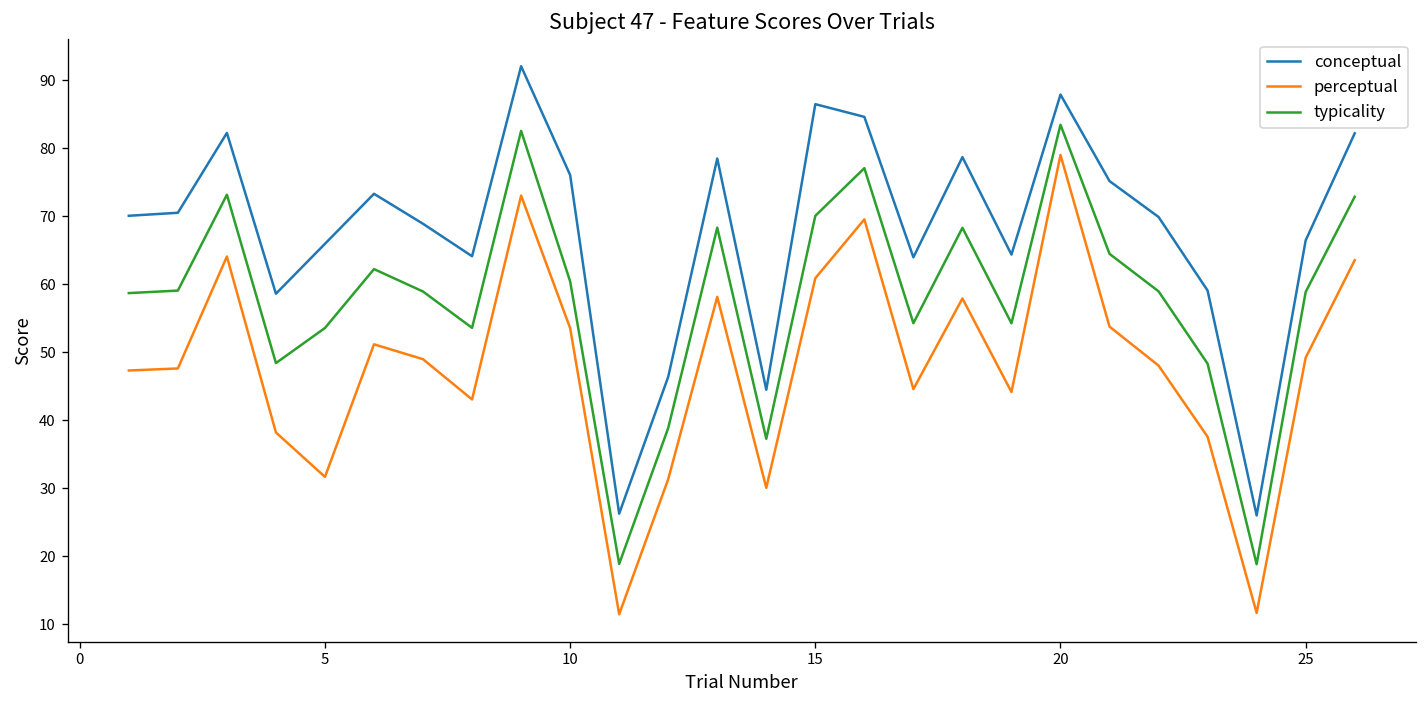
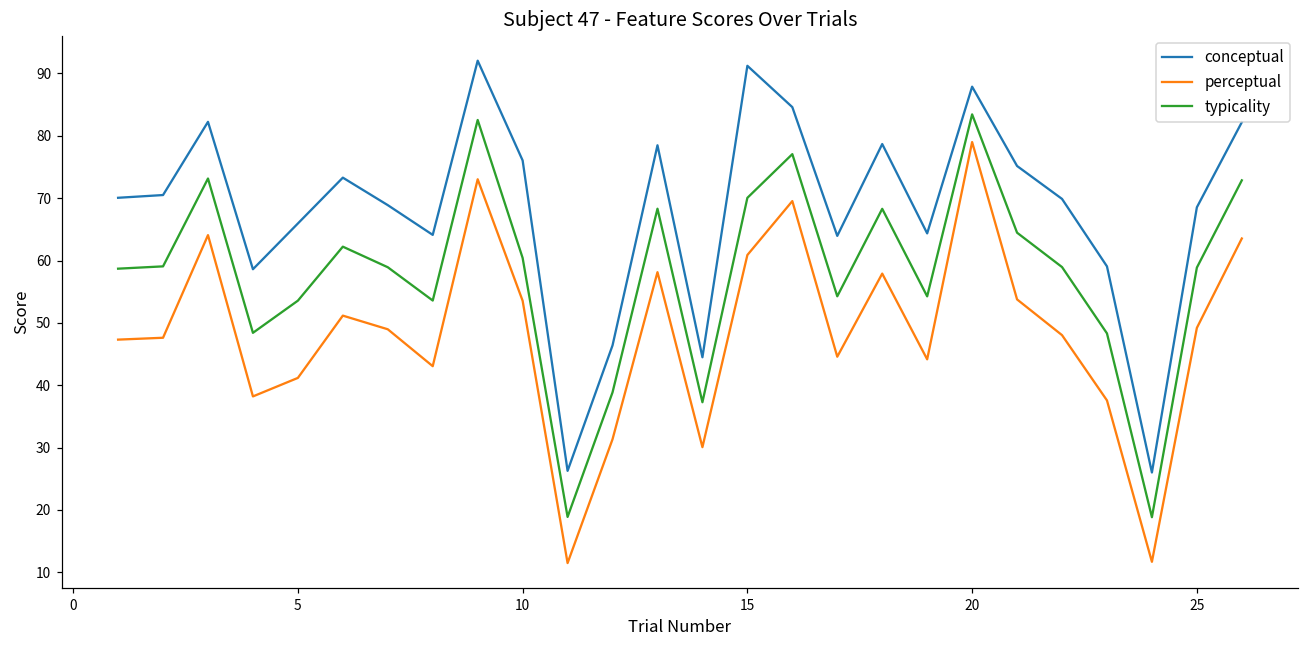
perceptual, 5: 32 -> 41
conceptual, 15: 86 -> 91
conceptual, 25: 66 -> 69
